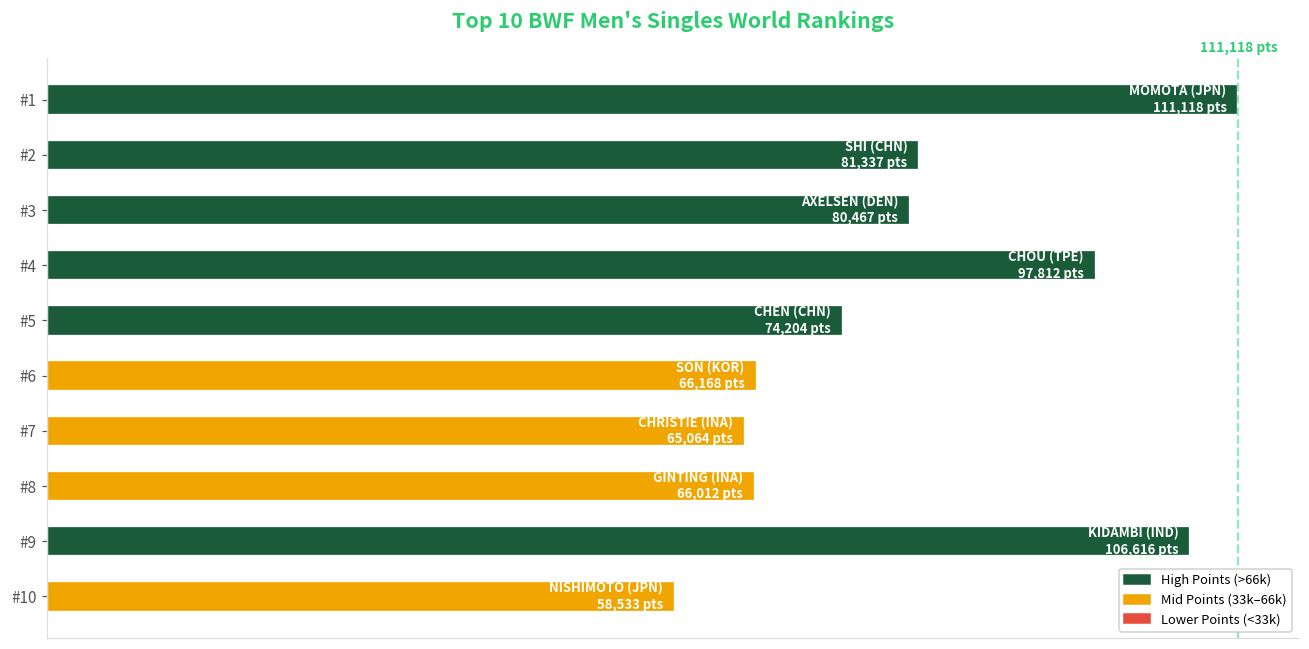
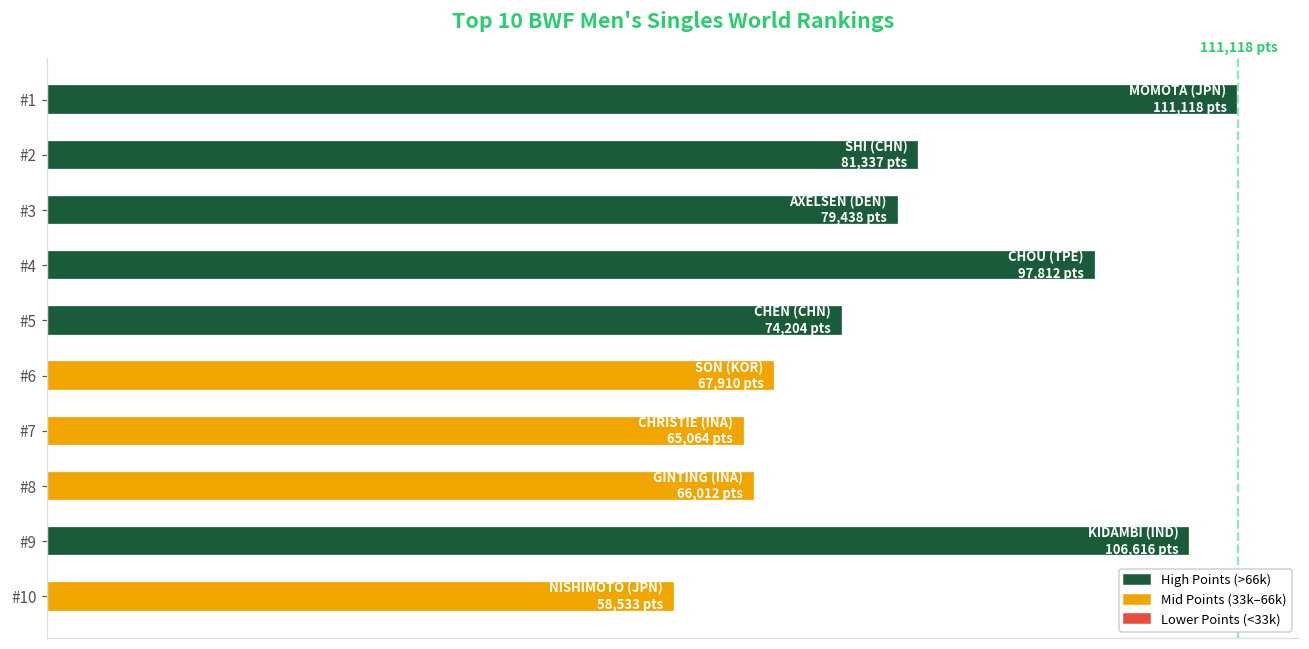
#3: 80,467 -> 79,438
#6: 66,168 -> 67,910
